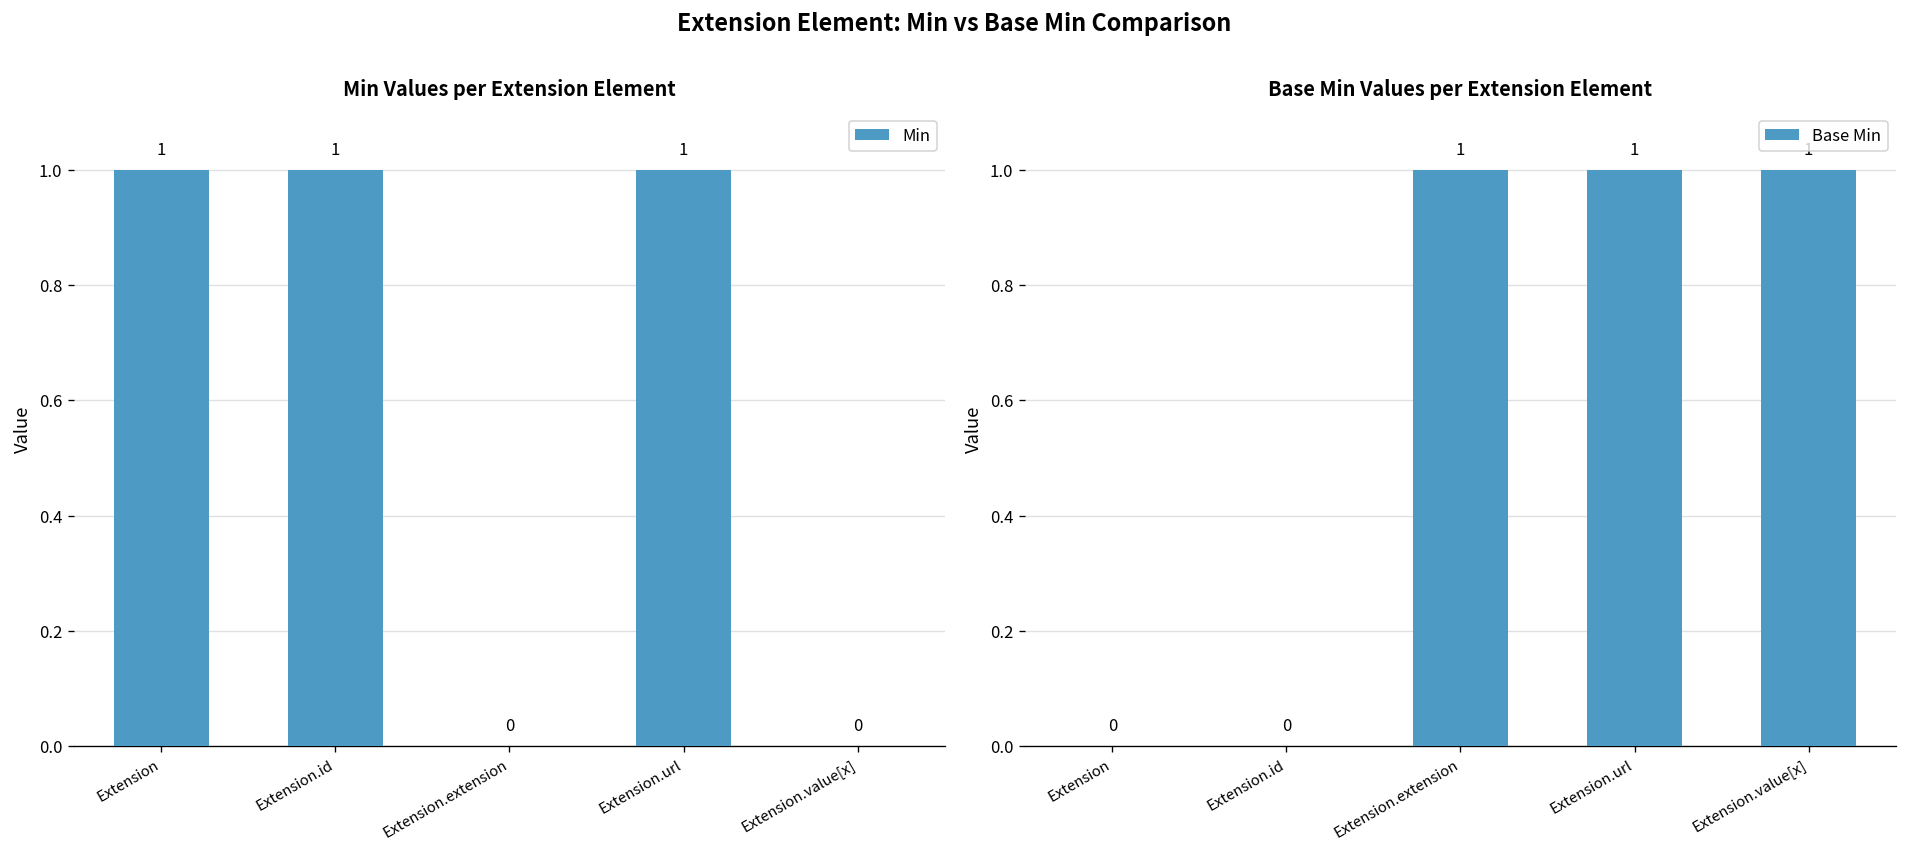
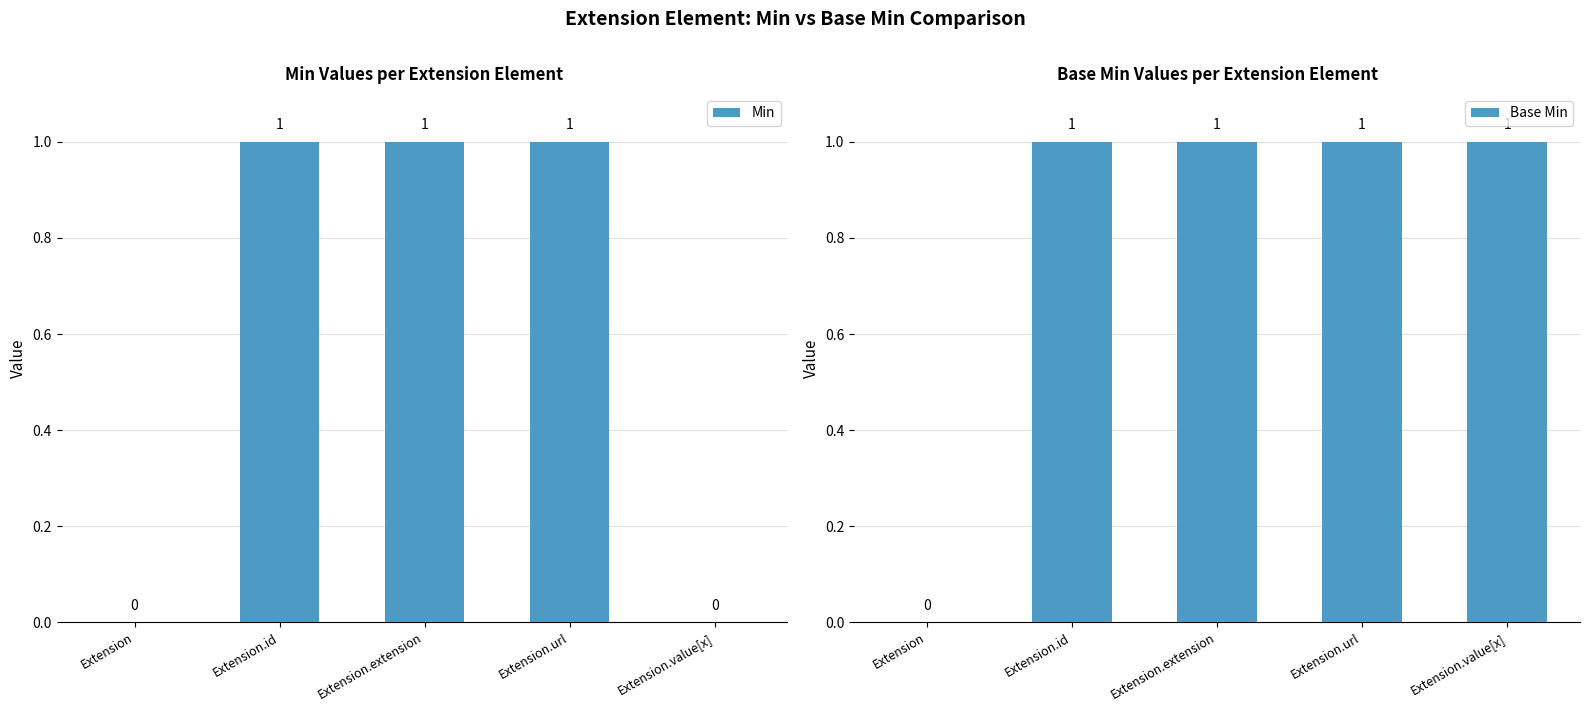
Min Values per Extension Element, Extension: 1 -> 0
Min Values per Extension Element, Extension.extension: 0 -> 1
Base Min Values per Extension Element, Extension.id: 0 -> 1
